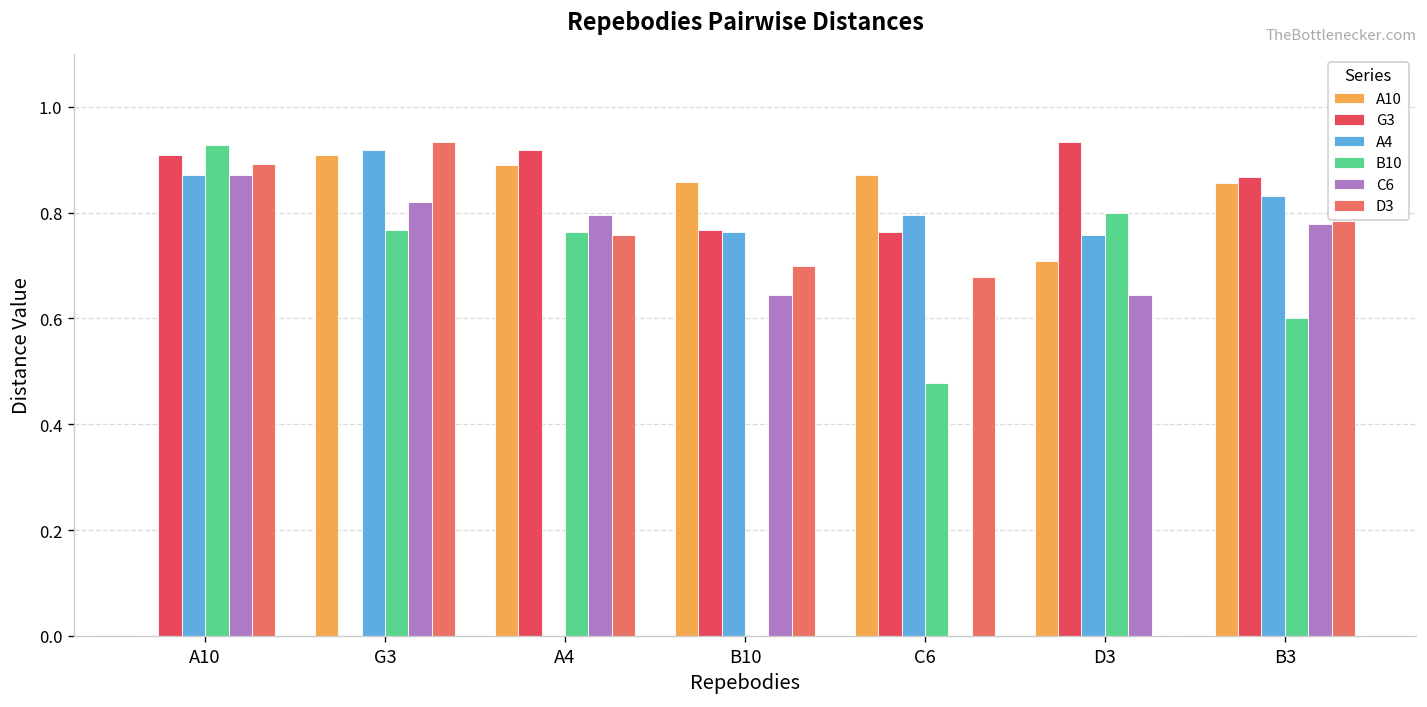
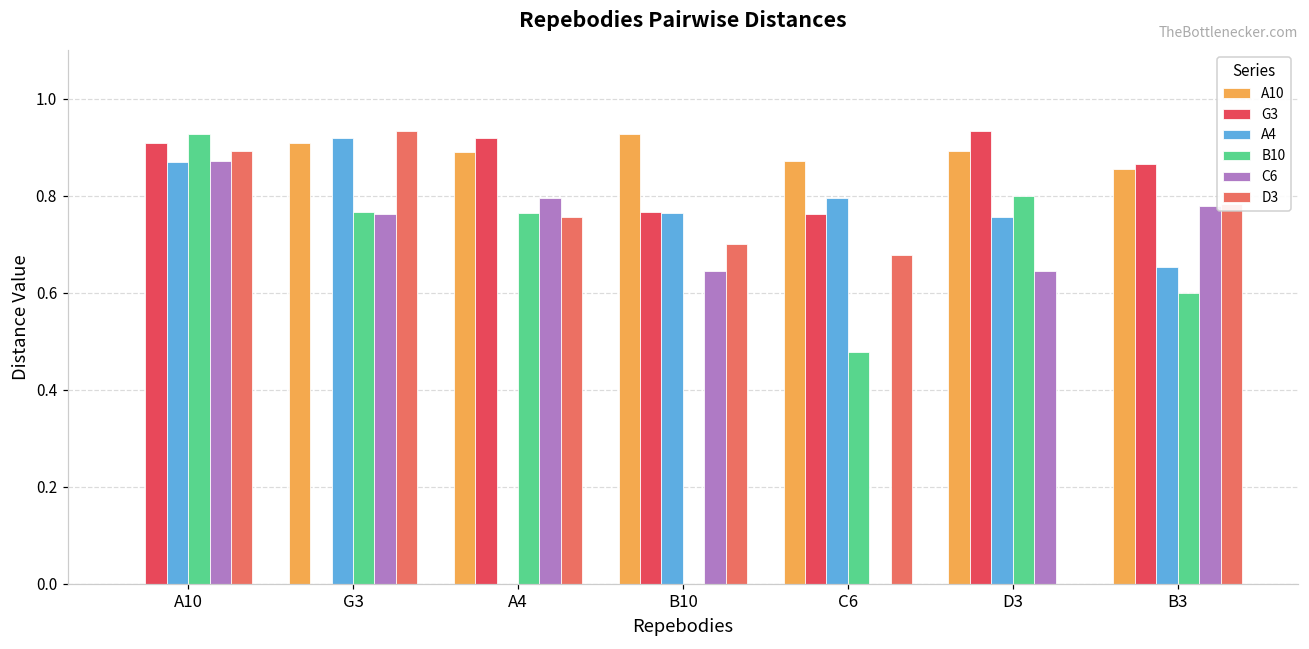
C6, G3: 0.82 -> 0.76
A10, B10: 0.86 -> 0.93
A10, D3: 0.71 -> 0.89
A4, B3: 0.83 -> 0.65
